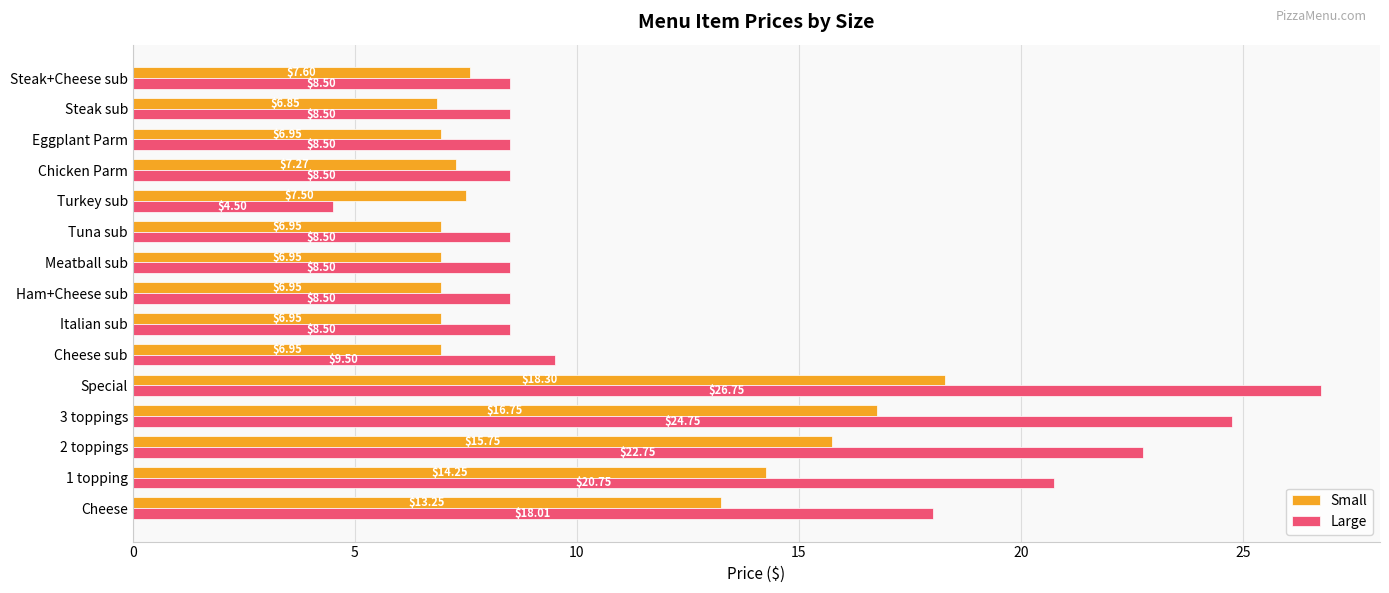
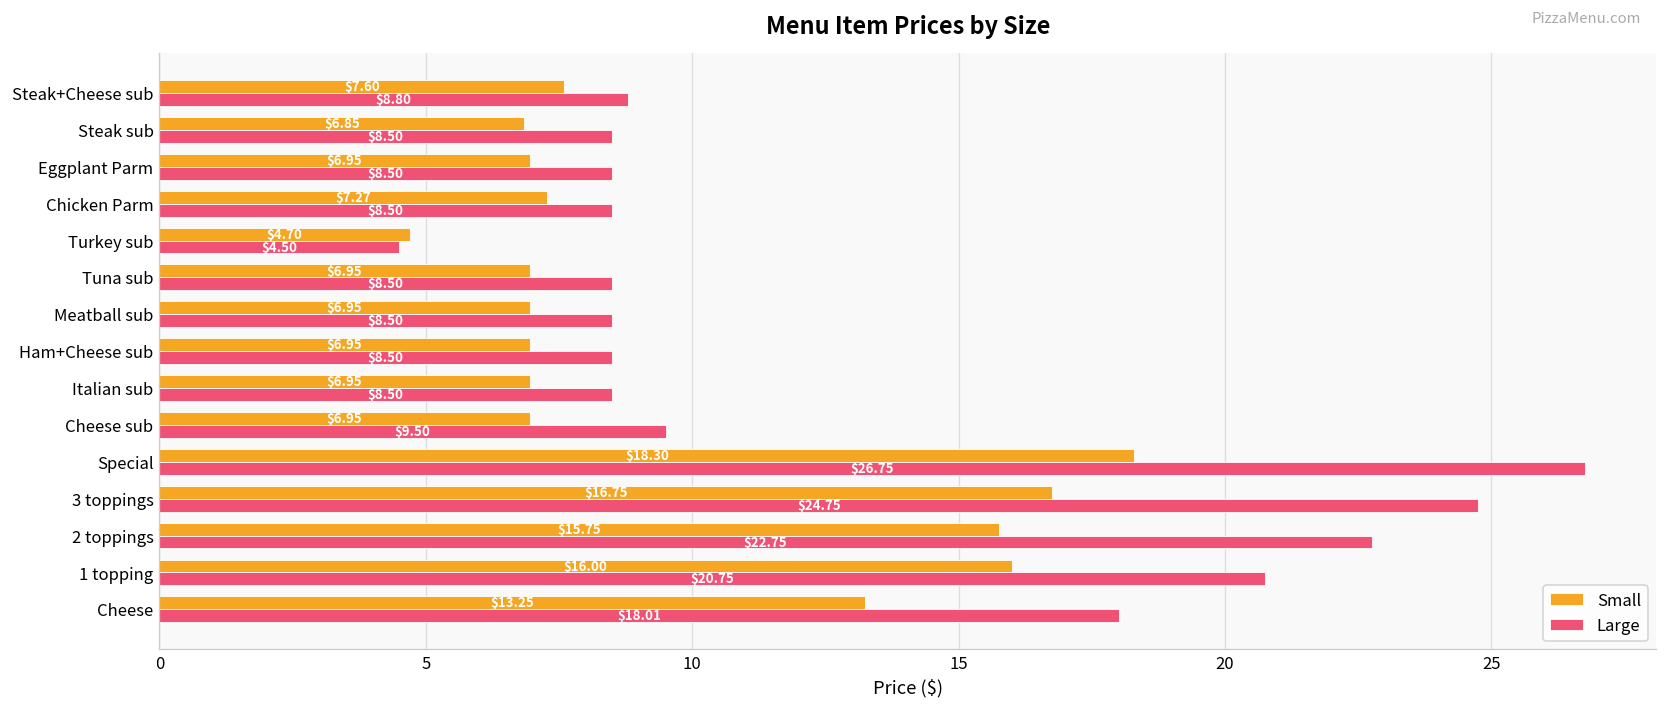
Large, Steak+Cheese sub: $8.50 -> $8.80
Small, Turkey sub: $7.50 -> $4.70
Small, 1 topping: $14.25 -> $16.00
